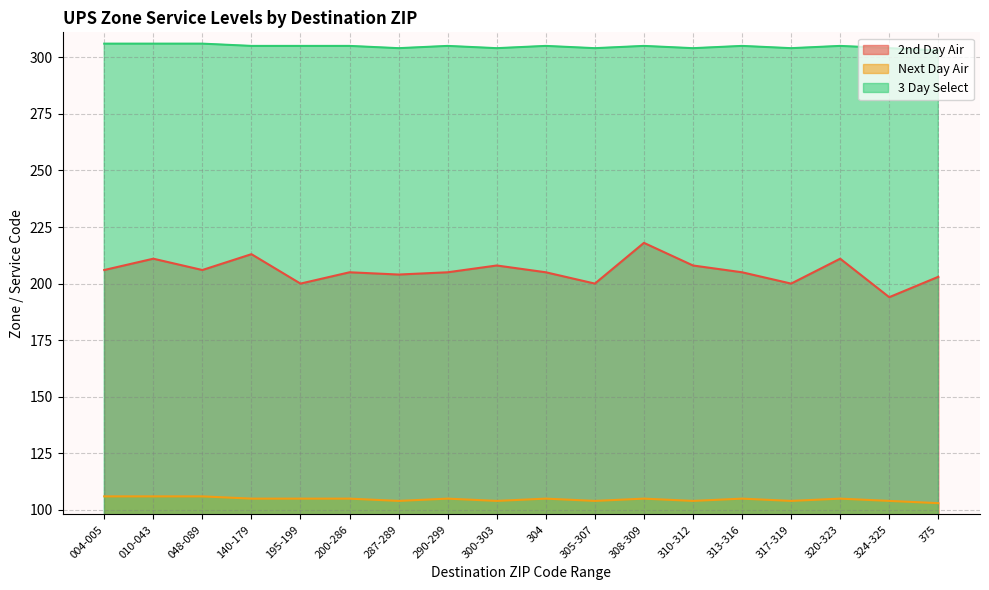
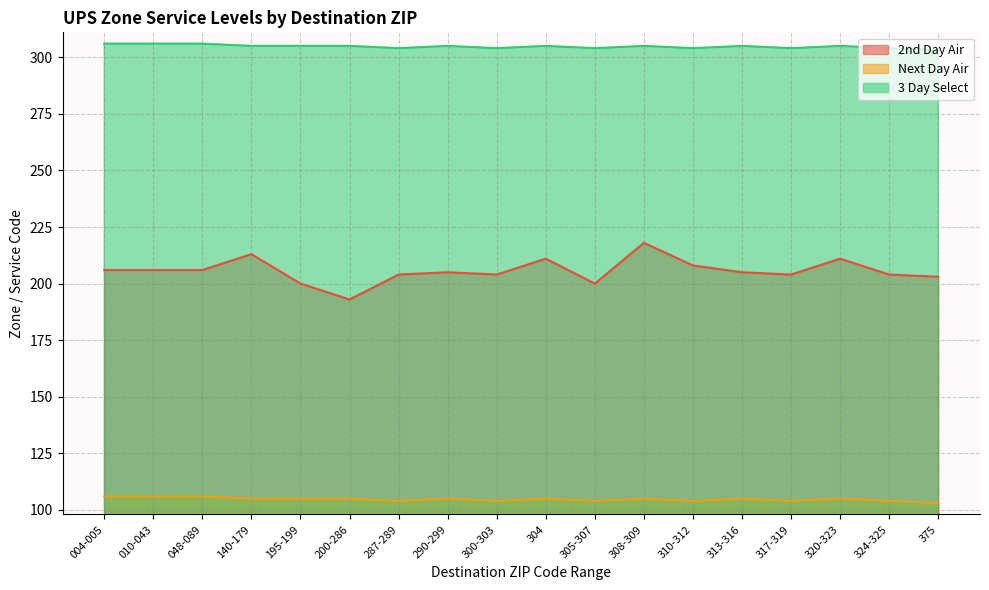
2nd Day Air, 010-043: 211 -> 206
2nd Day Air, 200-286: 205 -> 193
2nd Day Air, 300-303: 208 -> 204
2nd Day Air, 304: 205 -> 211
2nd Day Air, 317-319: 200 -> 204
2nd Day Air, 324-325: 194 -> 204
